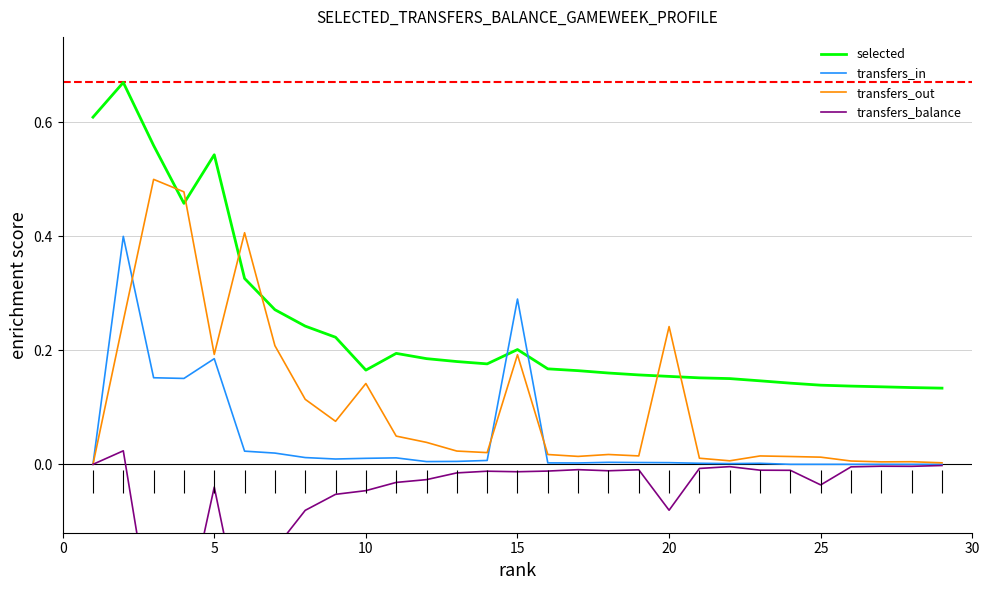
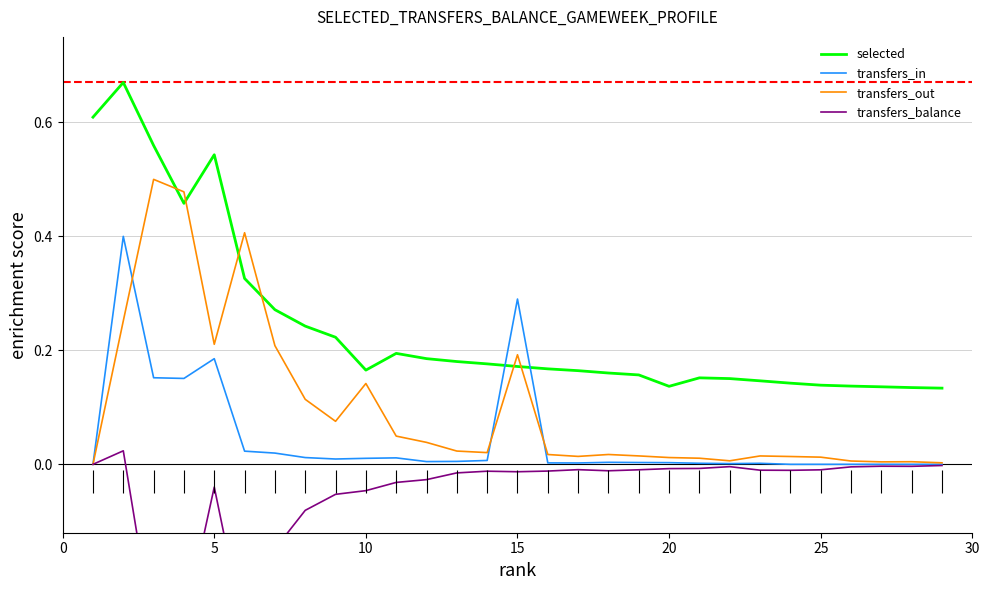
transfers_out, 5: 0.19 -> 0.21
selected, 15: 0.20 -> 0.17
selected, 20: 0.15 -> 0.14
transfers_out, 20: 0.24 -> 0.01
transfers_balance, 20: -0.08 -> -0.01
transfers_balance, 25: -0.04 -> -0.01
